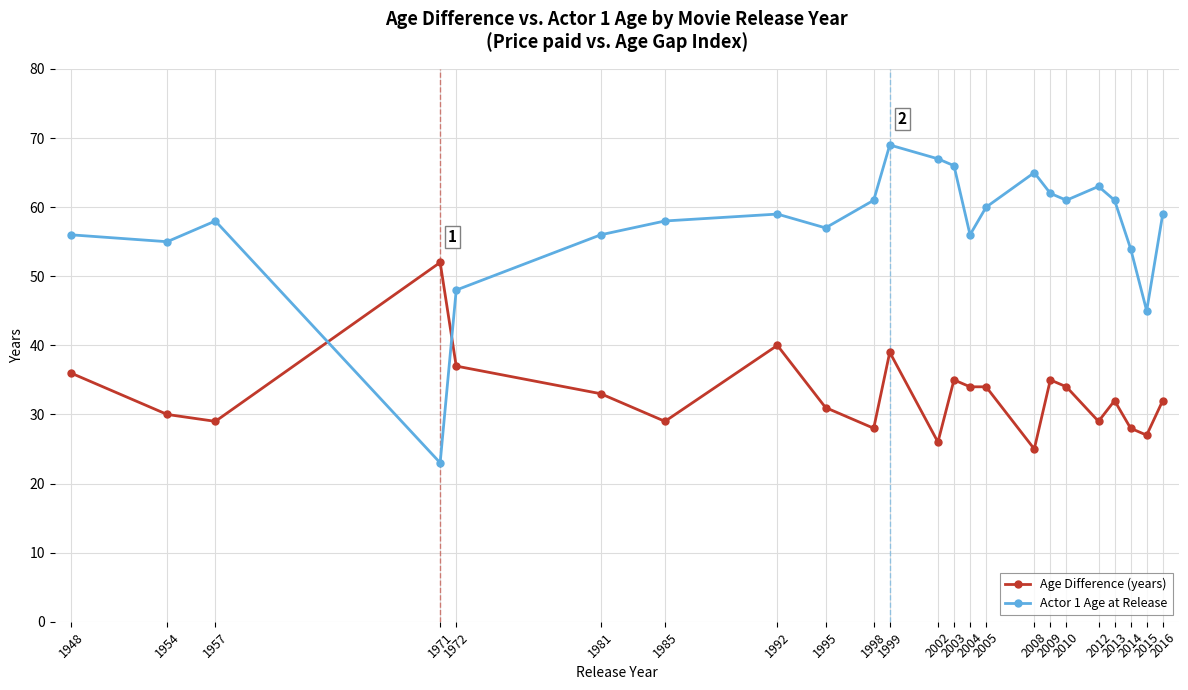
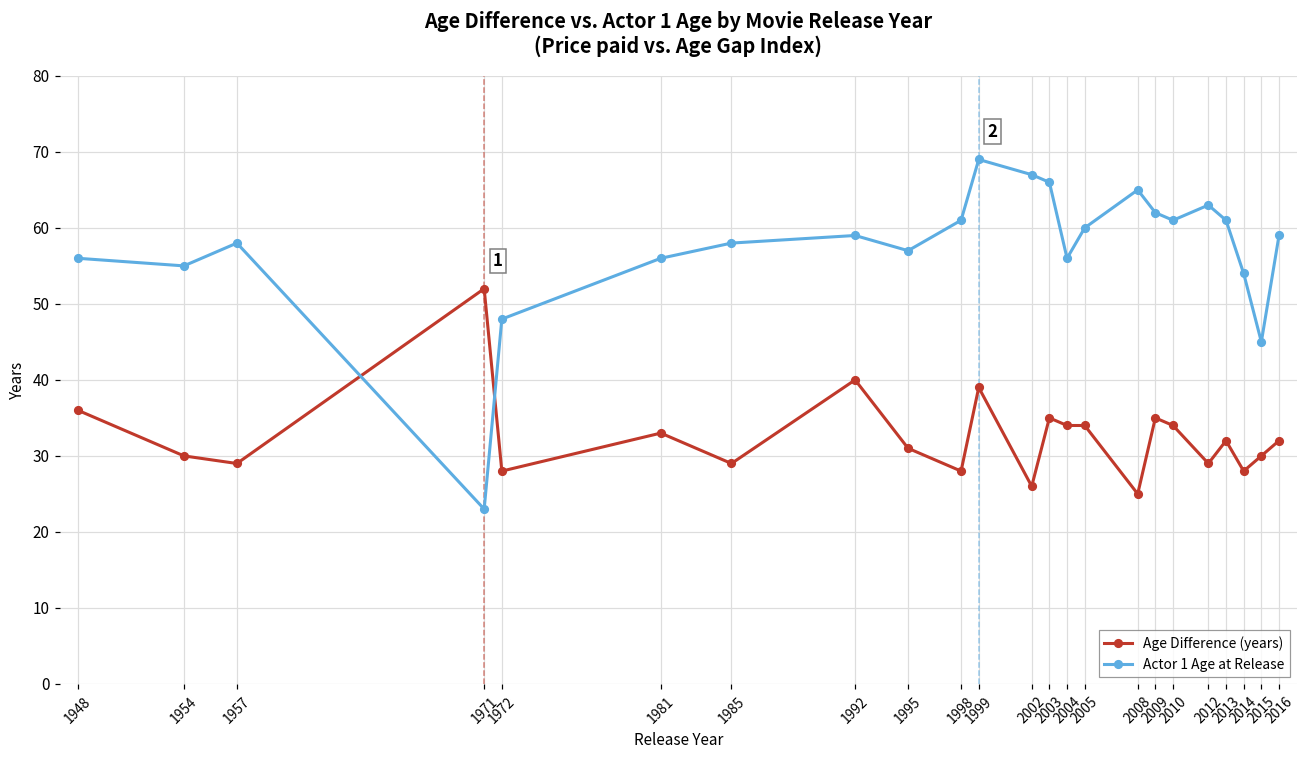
Age Difference (years), 1972: 37 -> 28
Age Difference (years), 2015: 27 -> 30
